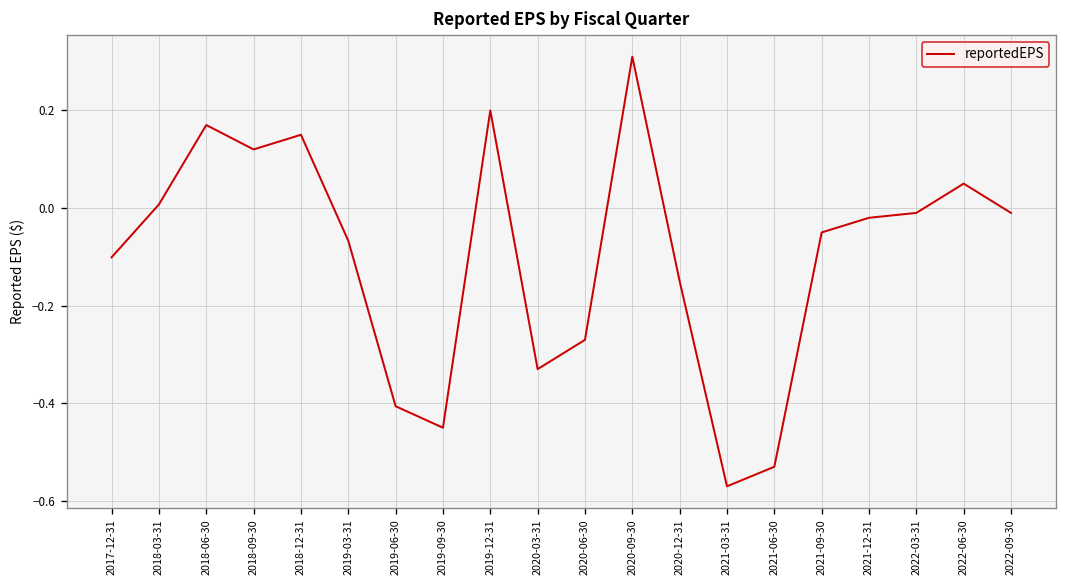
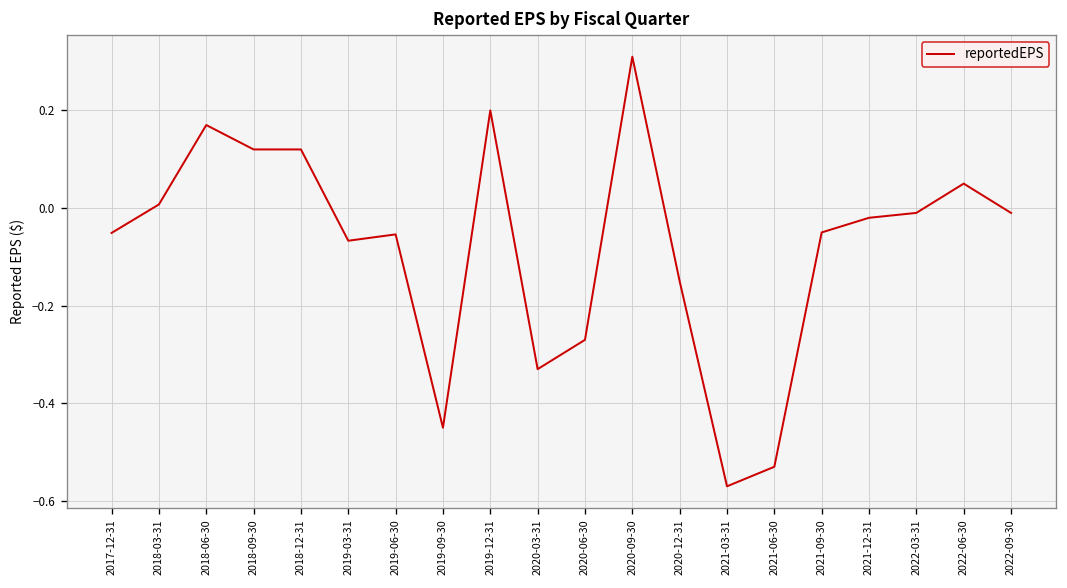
2017-12-31: -0.10 -> -0.05
2018-12-31: 0.15 -> 0.12
2019-06-30: -0.41 -> -0.05
